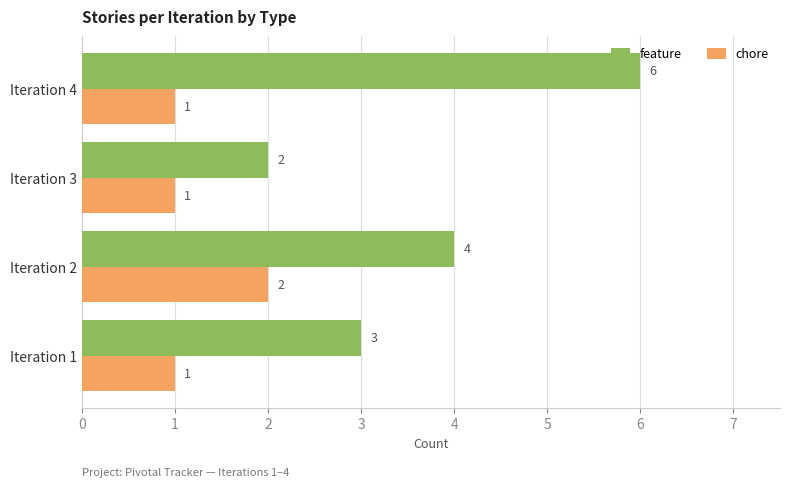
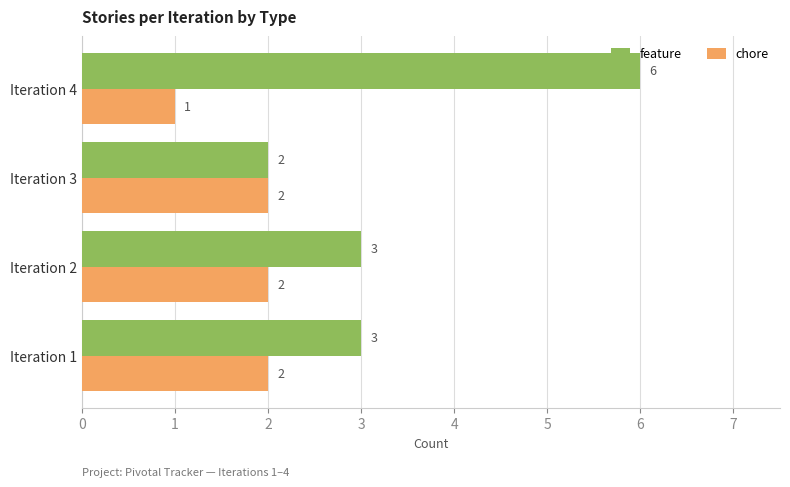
chore, Iteration 3: 1 -> 2
feature, Iteration 2: 4 -> 3
chore, Iteration 1: 1 -> 2
